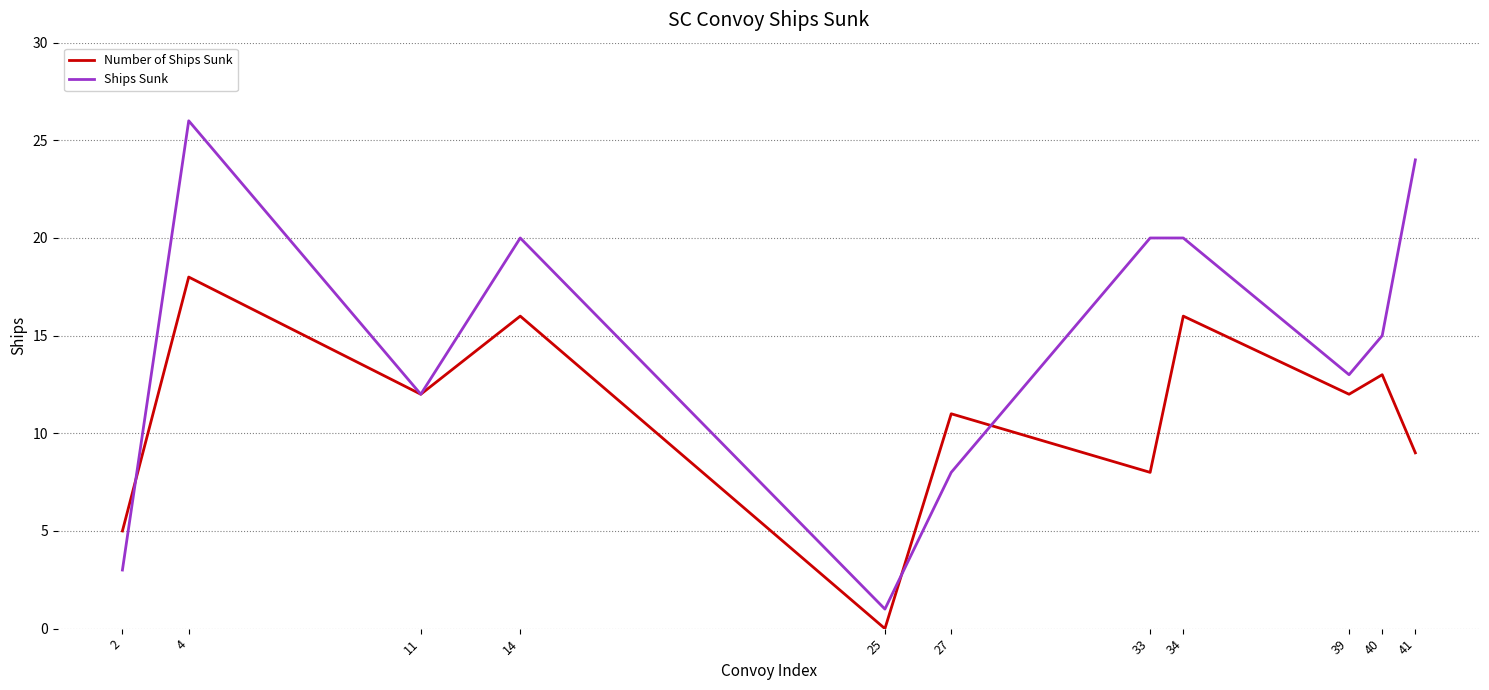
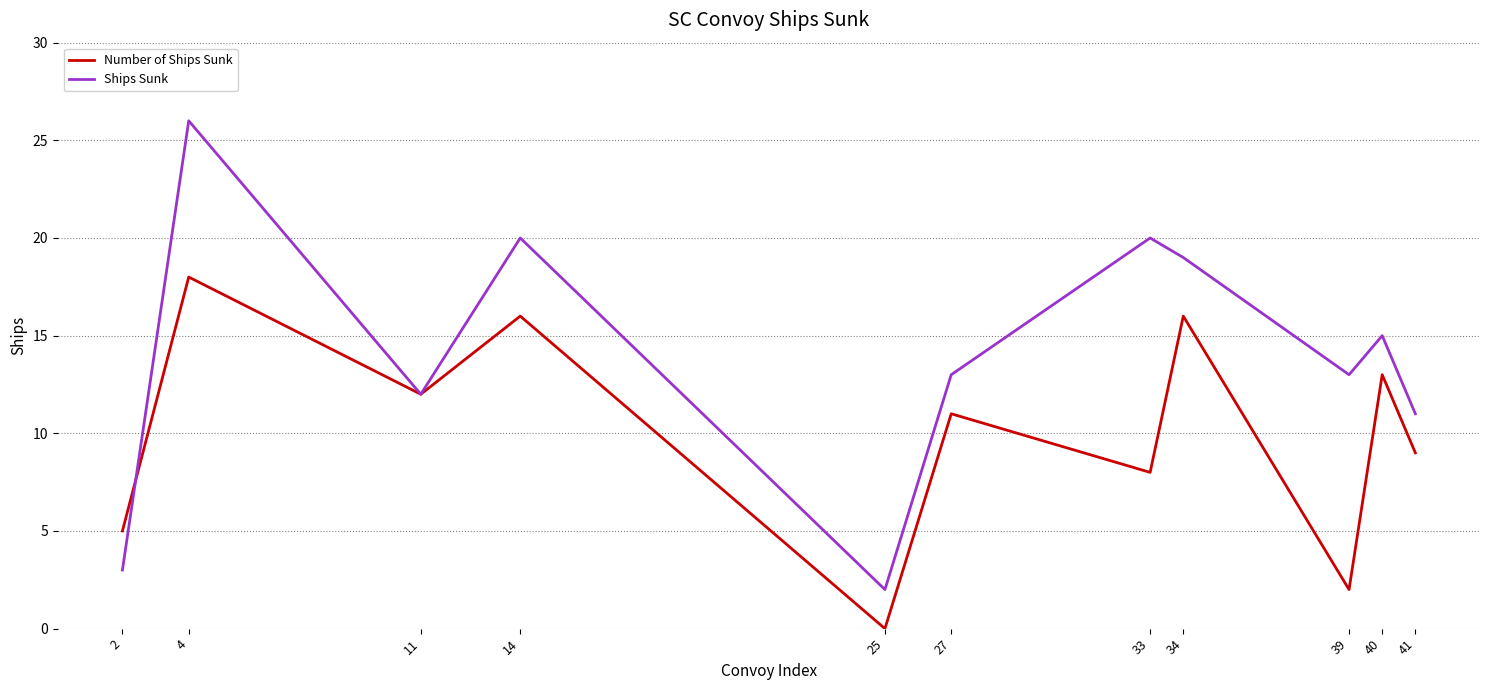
Ships Sunk, 25: 1 -> 2
Ships Sunk, 27: 8 -> 13
Ships Sunk, 34: 20 -> 19
Number of Ships Sunk, 39: 12 -> 2
Ships Sunk, 41: 24 -> 11
